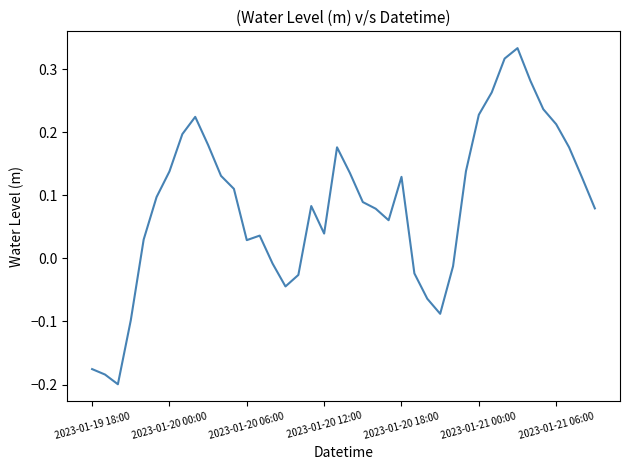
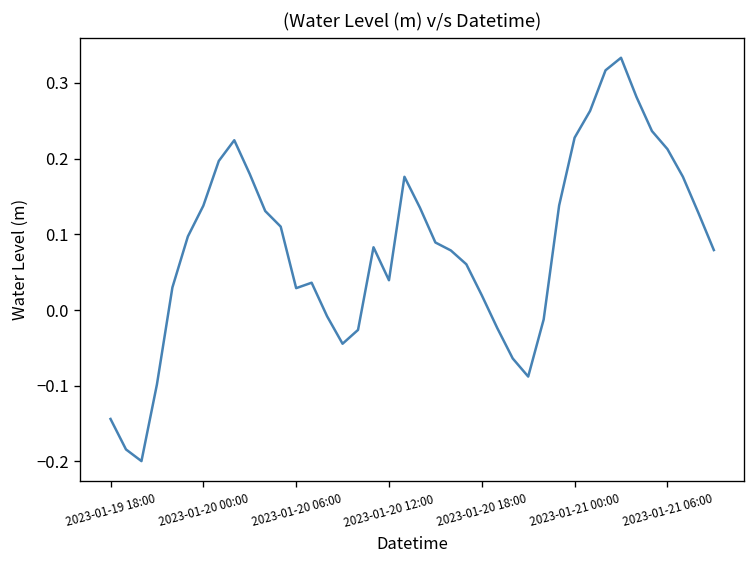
2023-01-19 18:00: -0.18 -> -0.14
2023-01-20 18:00: 0.13 -> 0.02
